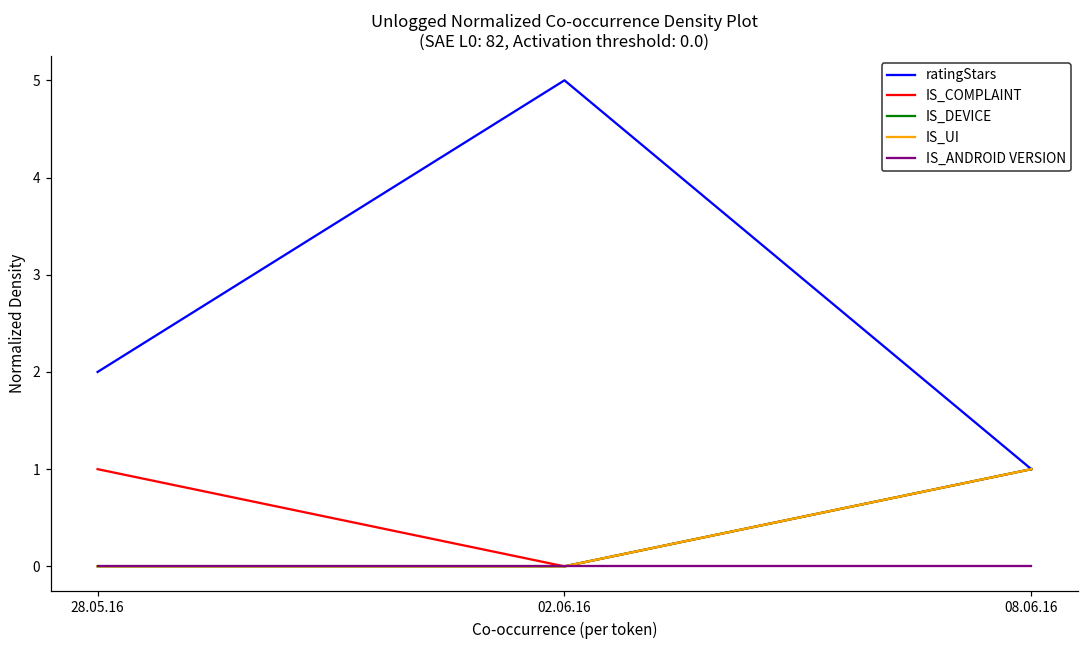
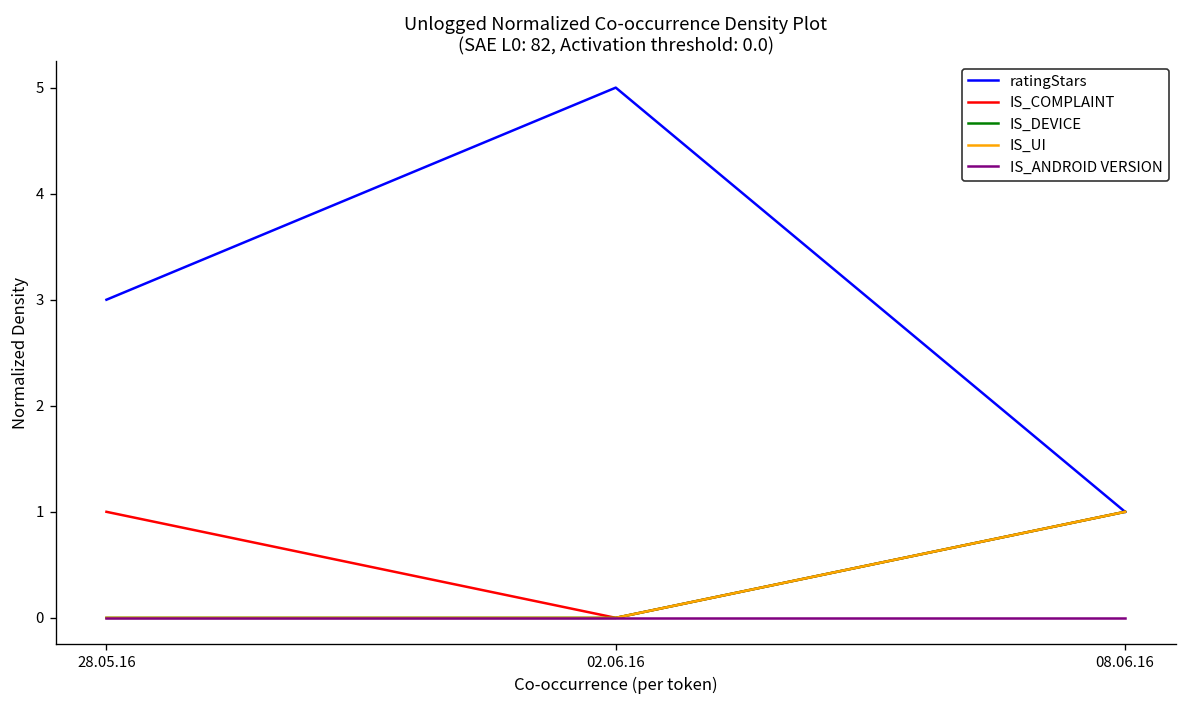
ratingStars, 28.05.16: 2 -> 3
